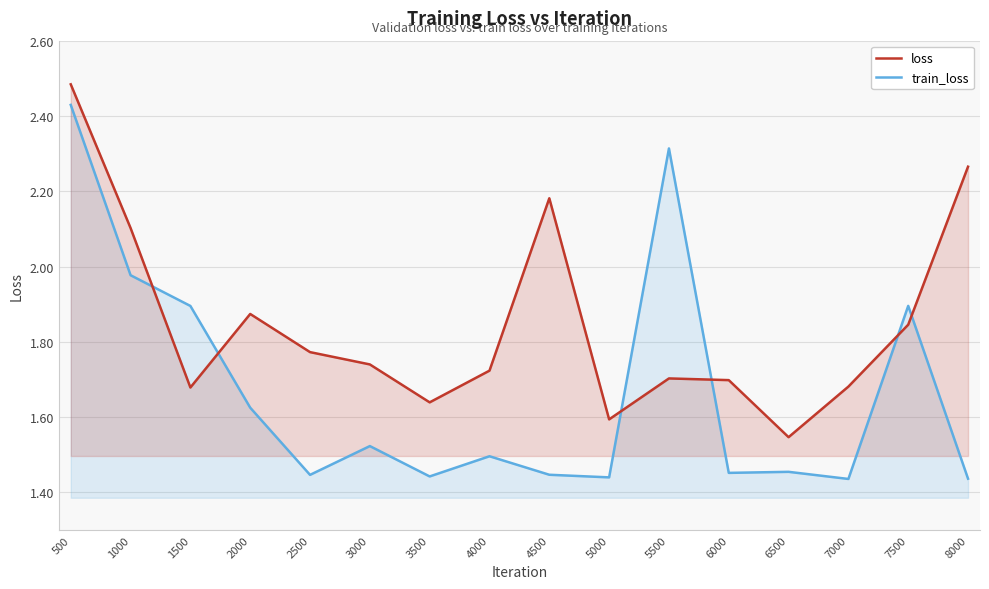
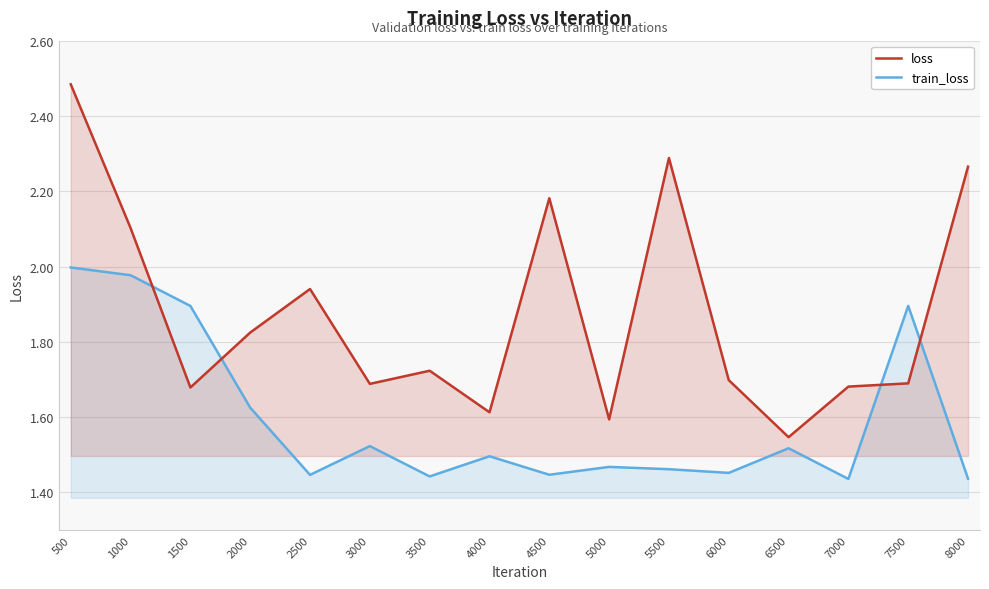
train_loss, 500: 2.43 -> 2.00
loss, 2000: 1.87 -> 1.82
loss, 2500: 1.77 -> 1.94
loss, 3000: 1.74 -> 1.69
loss, 3500: 1.64 -> 1.72
loss, 4000: 1.72 -> 1.61
train_loss, 5000: 1.44 -> 1.47
loss, 5500: 1.70 -> 2.29
train_loss, 5500: 2.31 -> 1.46
train_loss, 6500: 1.45 -> 1.52
loss, 7500: 1.85 -> 1.69
